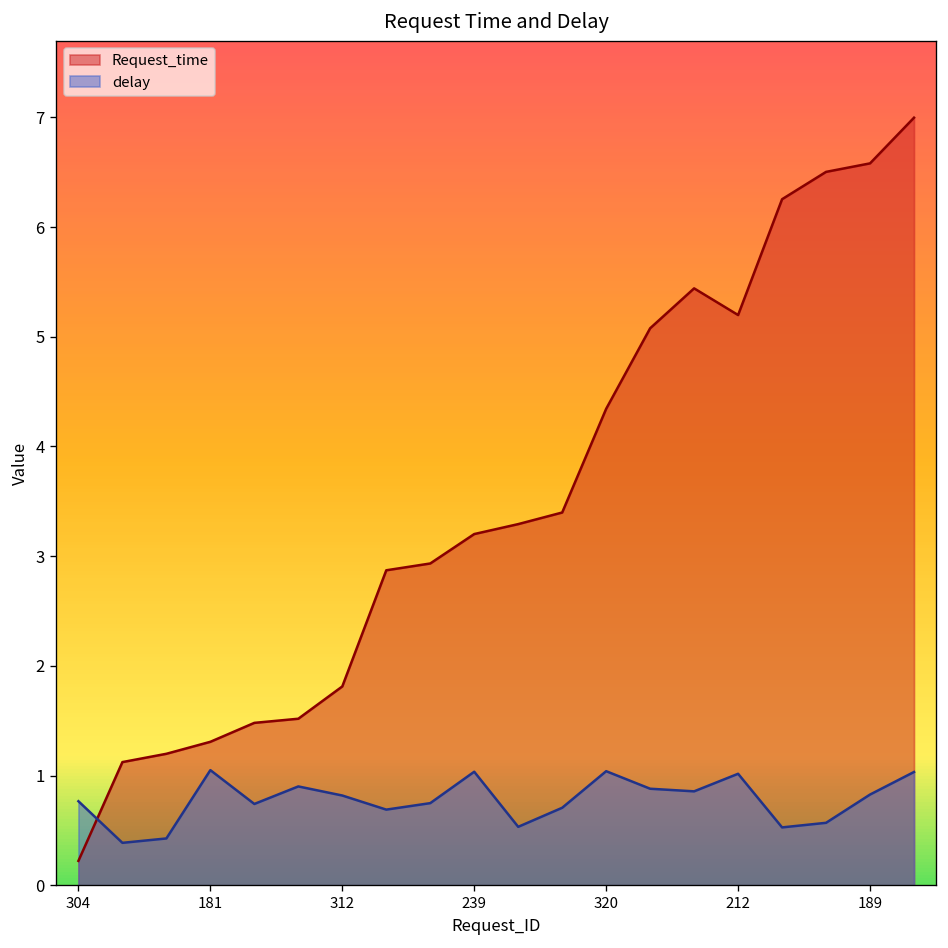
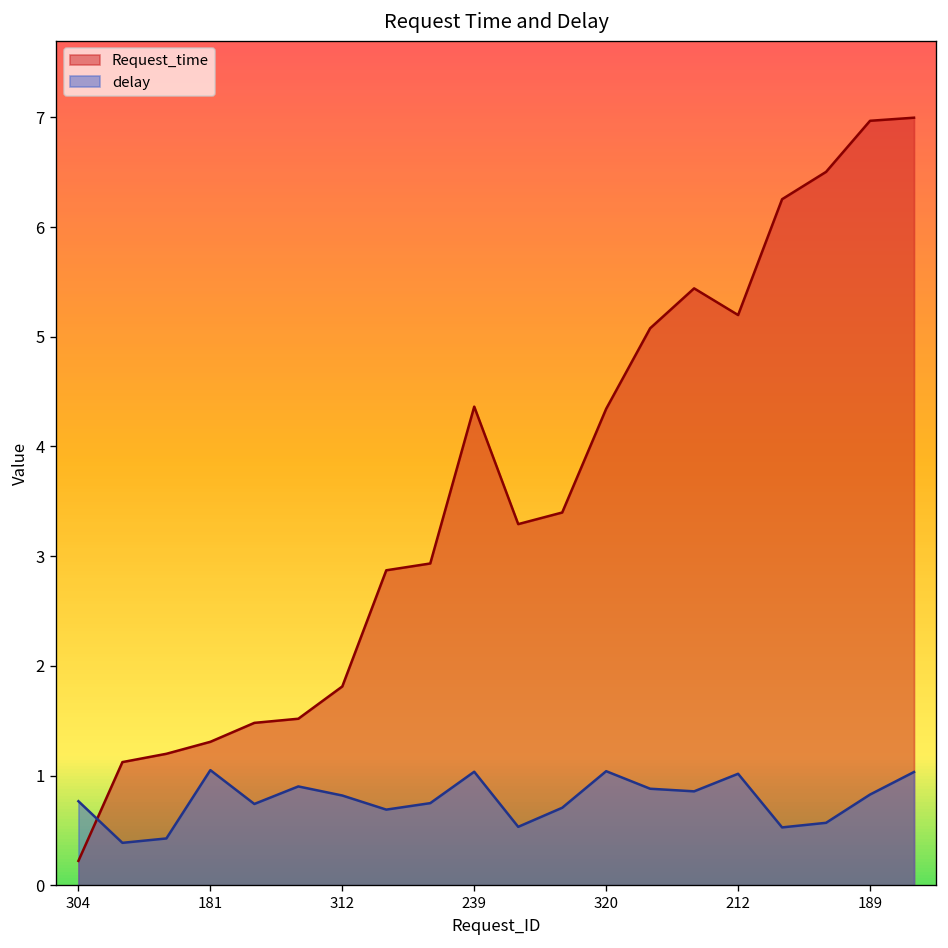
Request_time, 239: 3.2 -> 4.4
Request_time, 189: 6.6 -> 7.0
